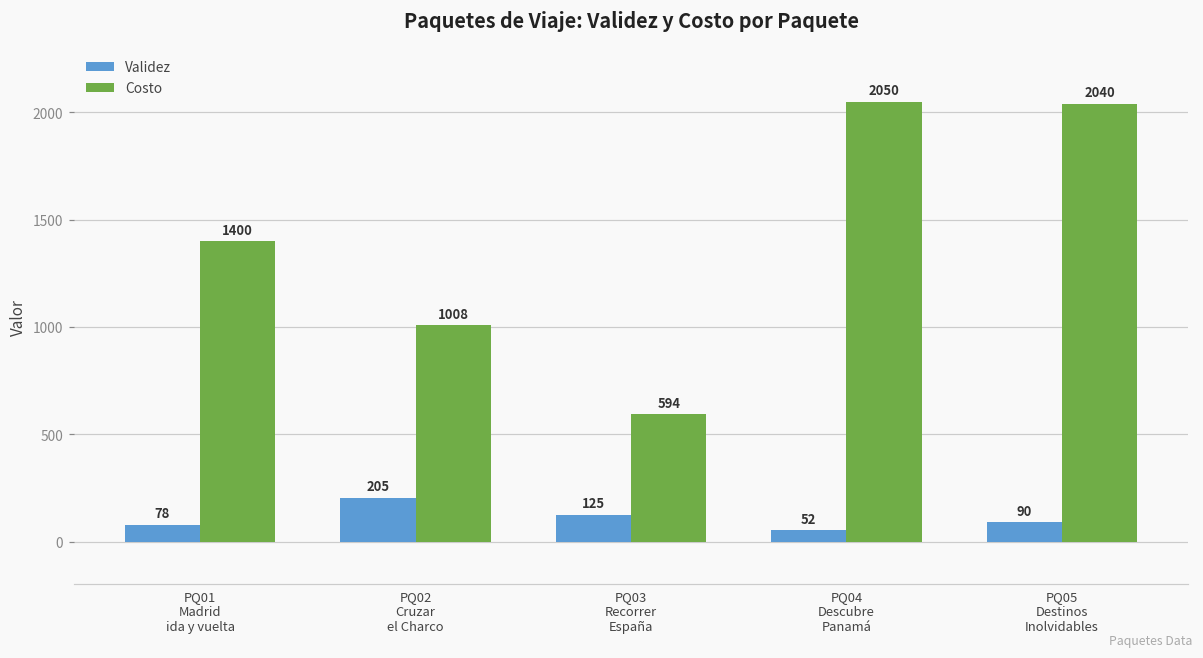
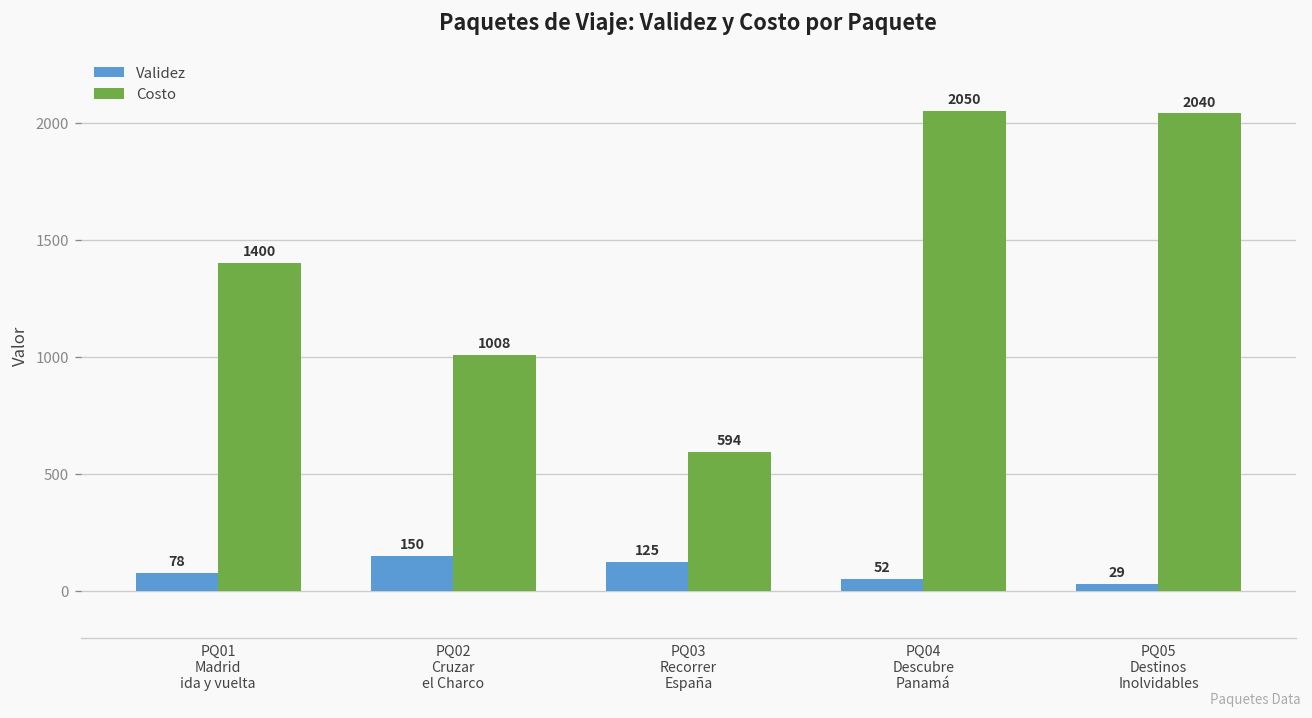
Validez, PQ02 Cruzar el Charco: 205 -> 150
Validez, PQ05 Destinos Inolvidables: 90 -> 29
